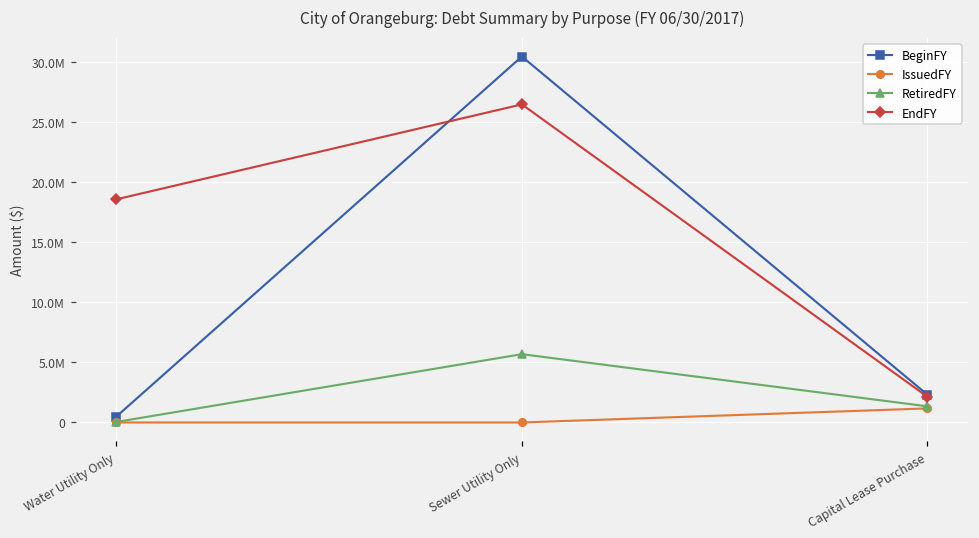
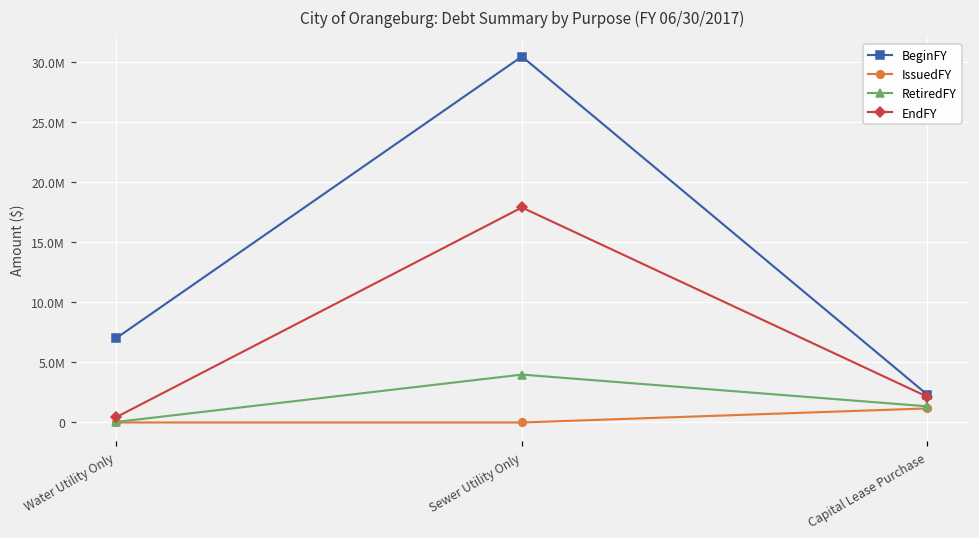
BeginFY, Water Utility Only: 500000 -> 7000000
EndFY, Water Utility Only: 18600000 -> 400000
RetiredFY, Sewer Utility Only: 5700000 -> 4000000
EndFY, Sewer Utility Only: 26500000 -> 17900000
